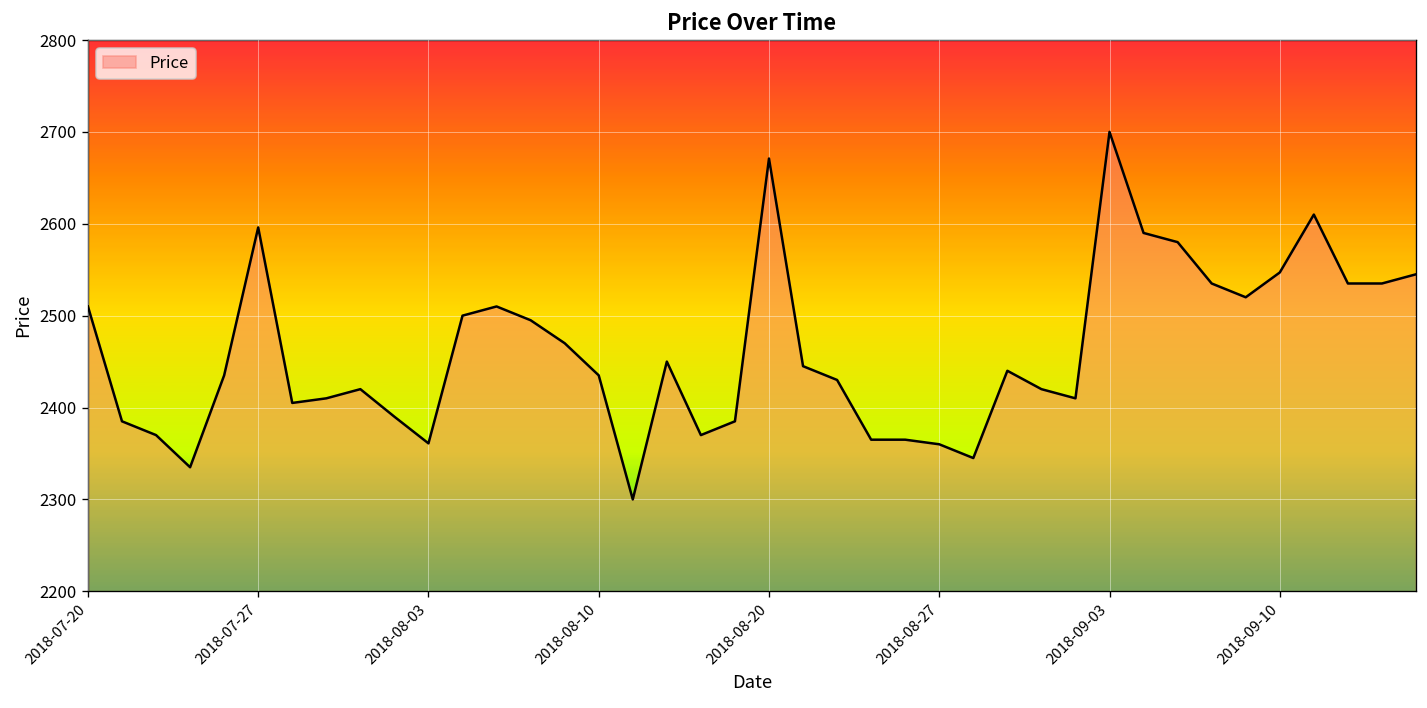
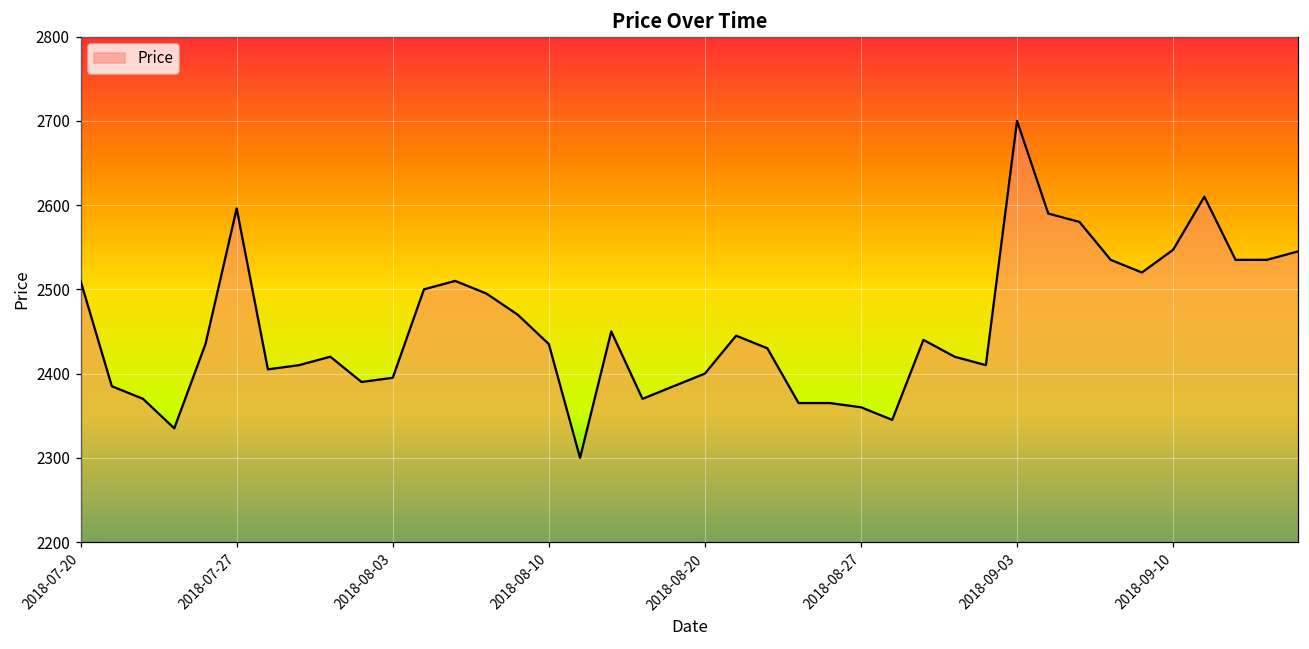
2018-08-03: 2360 -> 2400
2018-08-20: 2670 -> 2400
